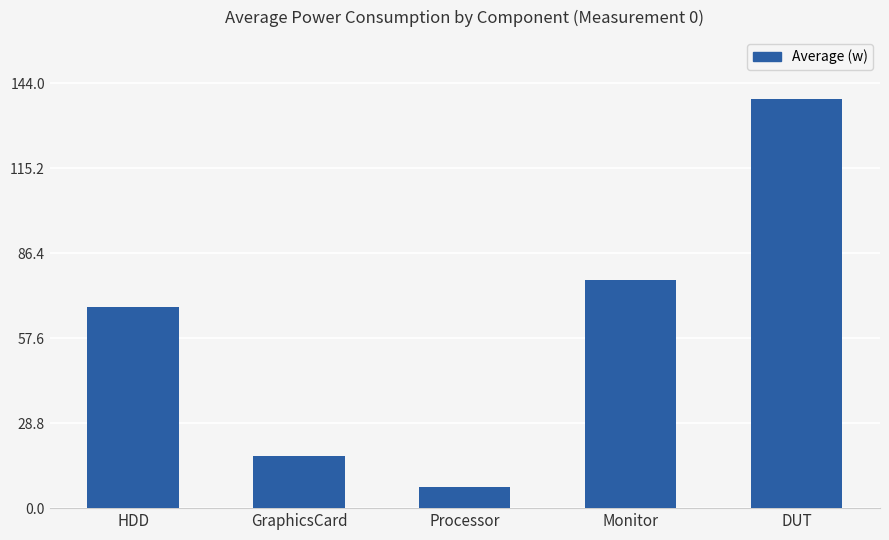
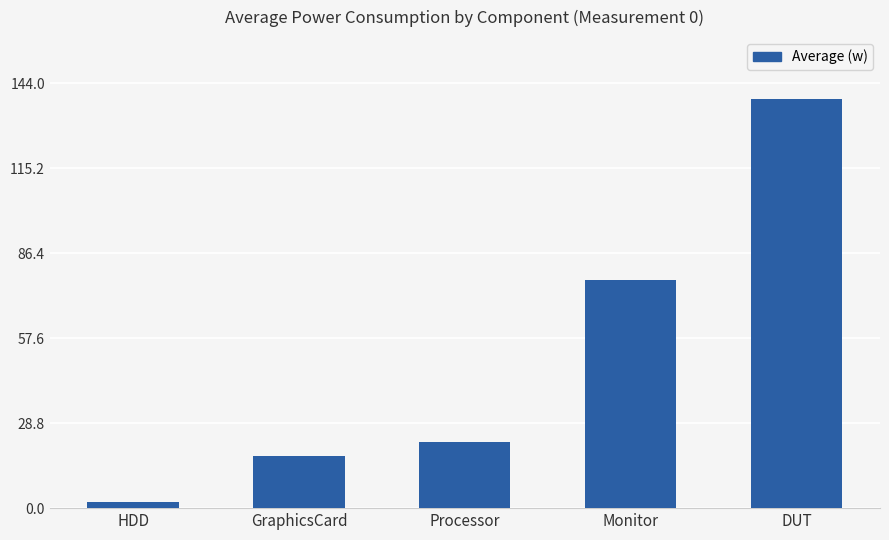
HDD: 68 -> 2
Processor: 7 -> 22
